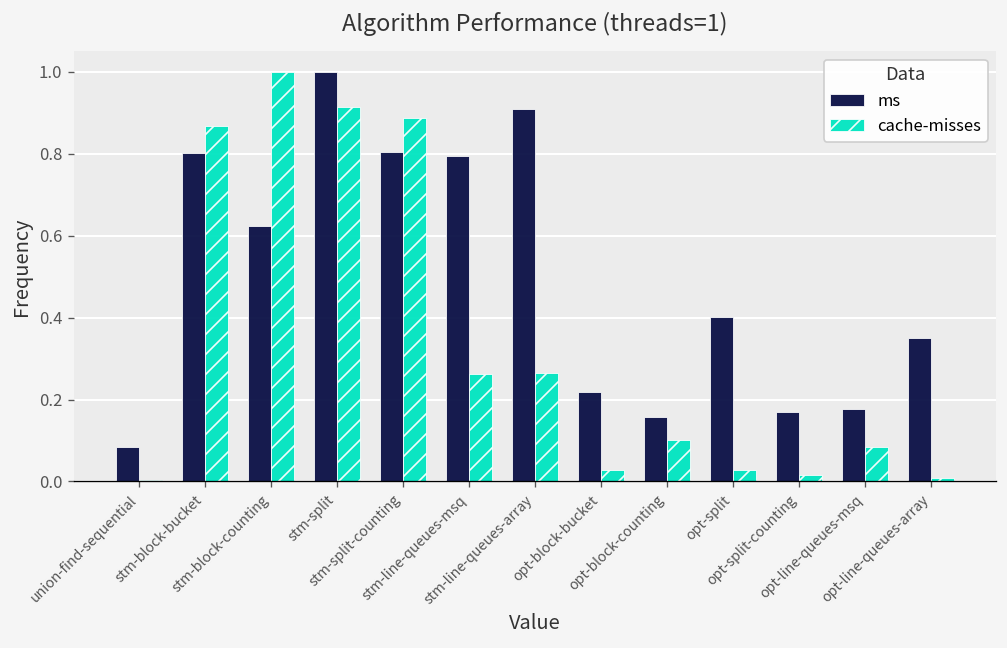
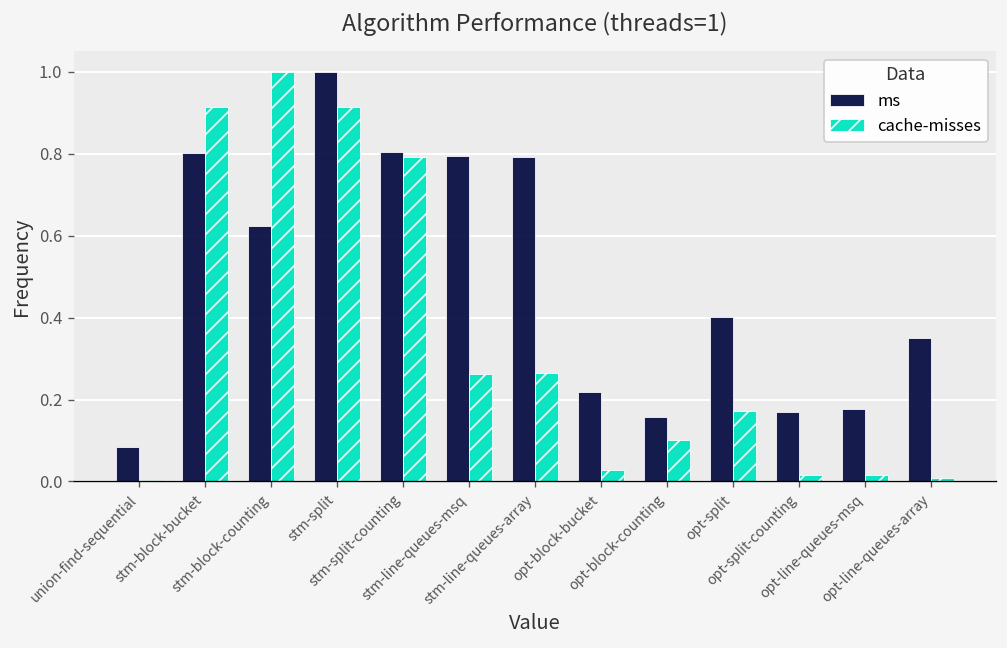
cache-misses, stm-block-bucket: 0.87 -> 0.91
cache-misses, stm-split-counting: 0.89 -> 0.79
ms, stm-line-queues-array: 0.91 -> 0.79
cache-misses, opt-split: 0.03 -> 0.17
cache-misses, opt-line-queues-msq: 0.08 -> 0.02
